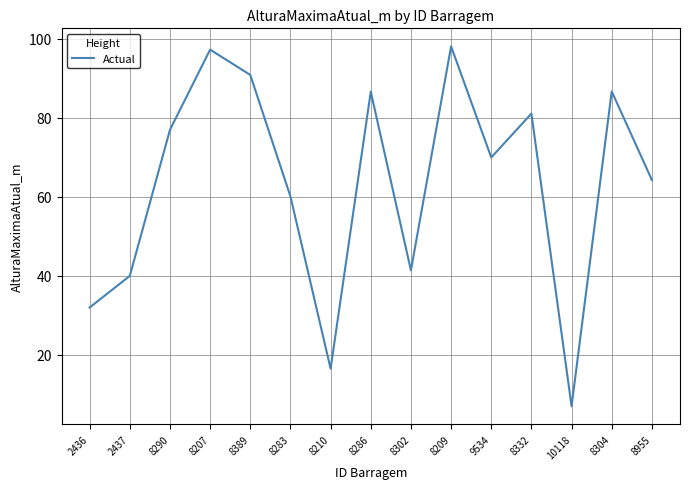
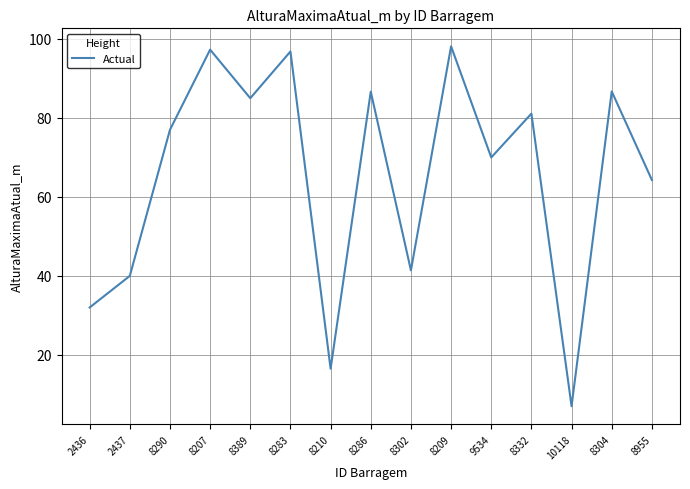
8389: 91 -> 85
8283: 60 -> 97
